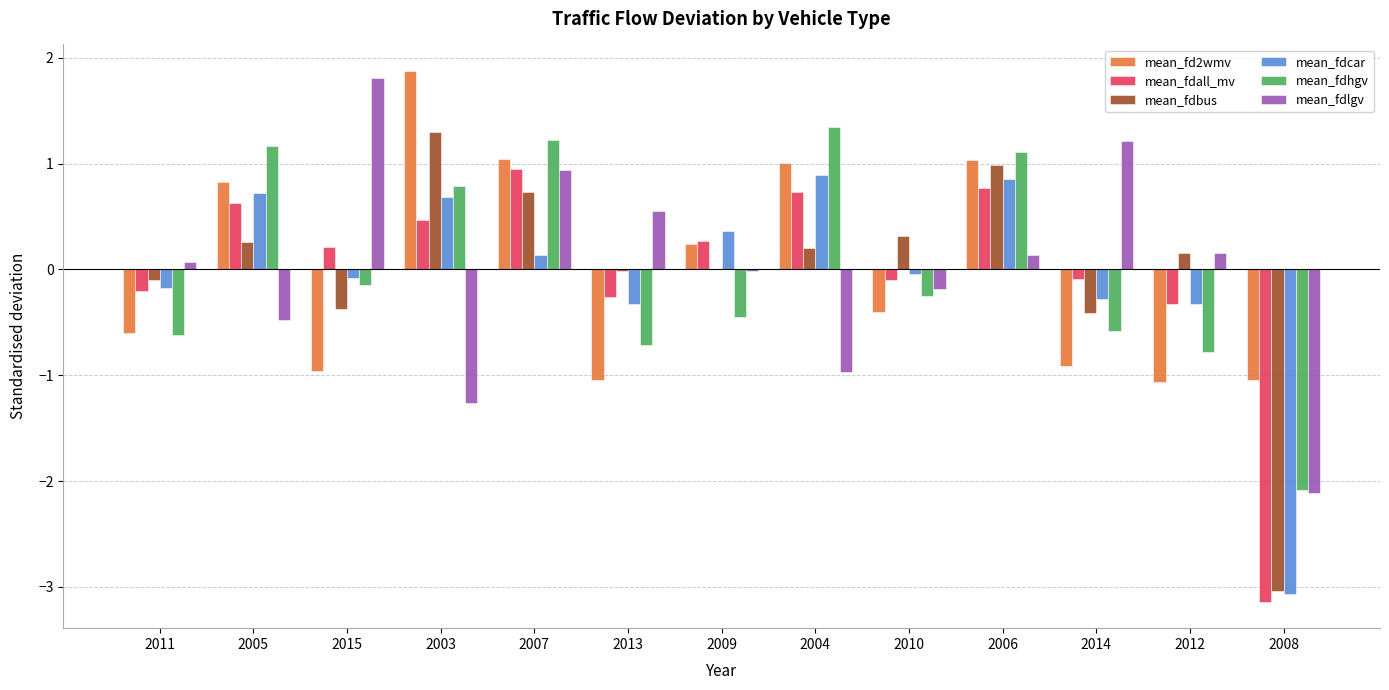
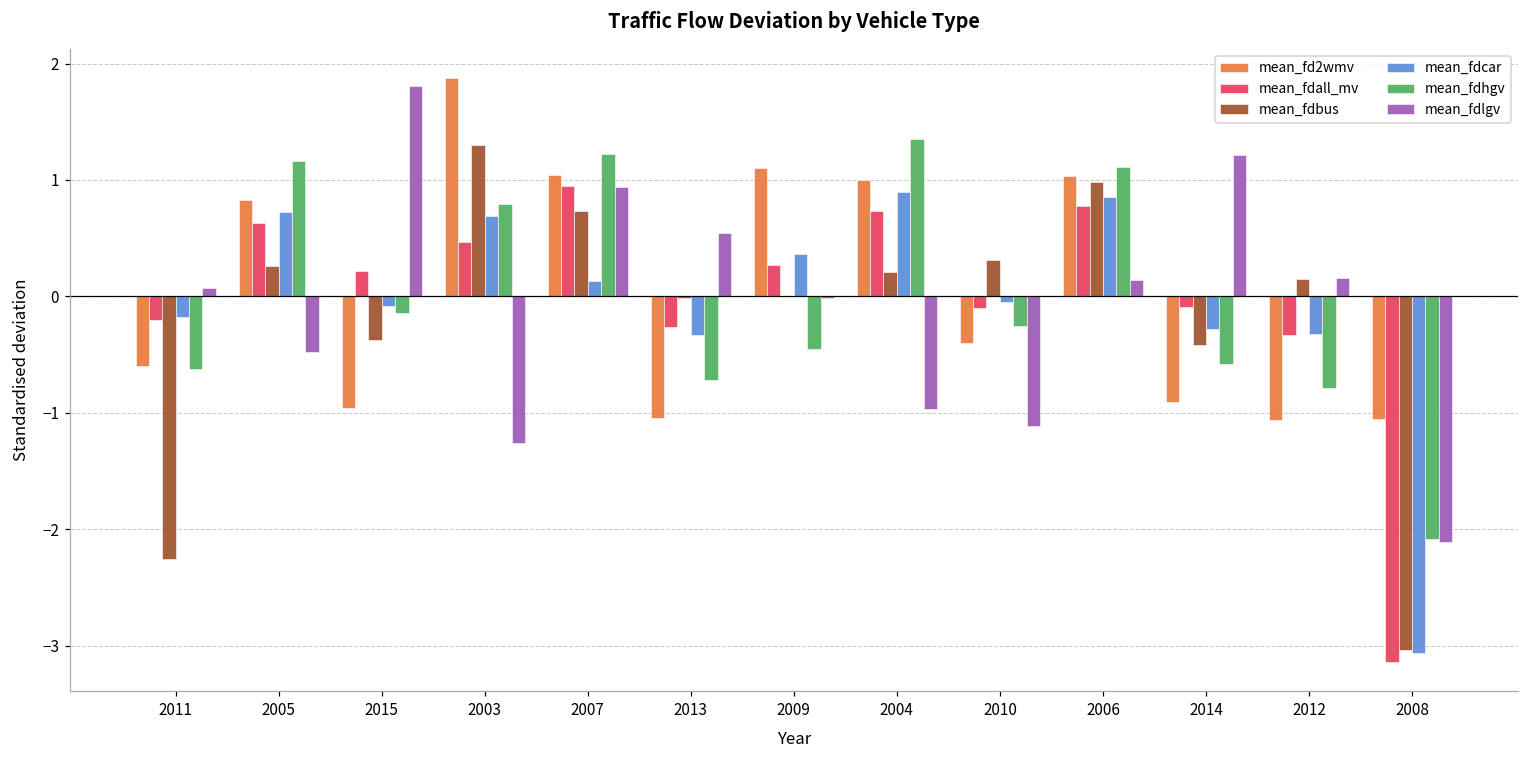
mean_fdbus, 2011: -0.10 -> -2.26
mean_fd2wmv, 2009: 0.24 -> 1.10
mean_fdlgv, 2010: -0.19 -> -1.11
